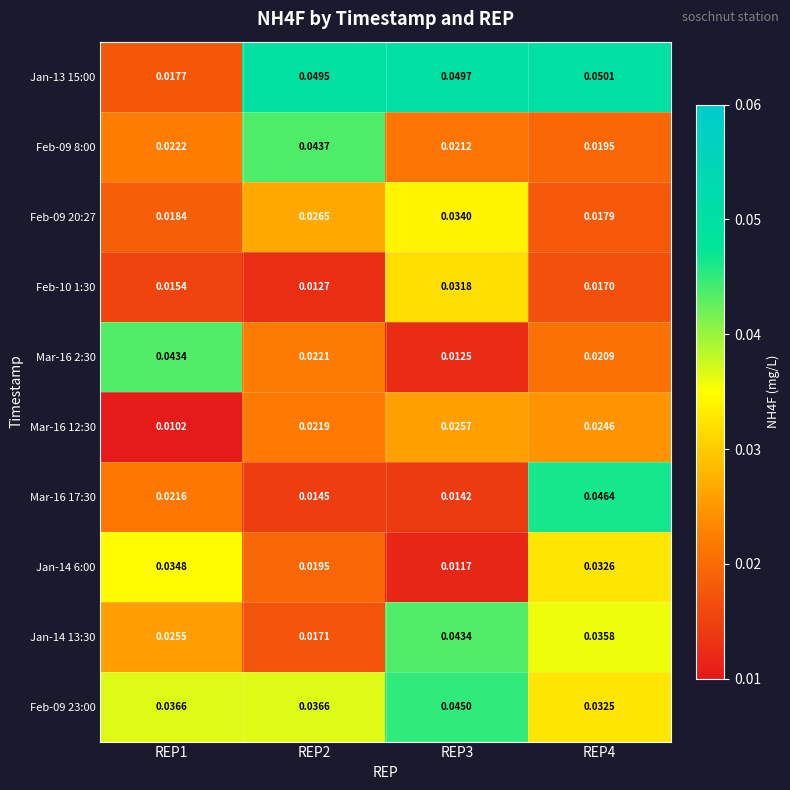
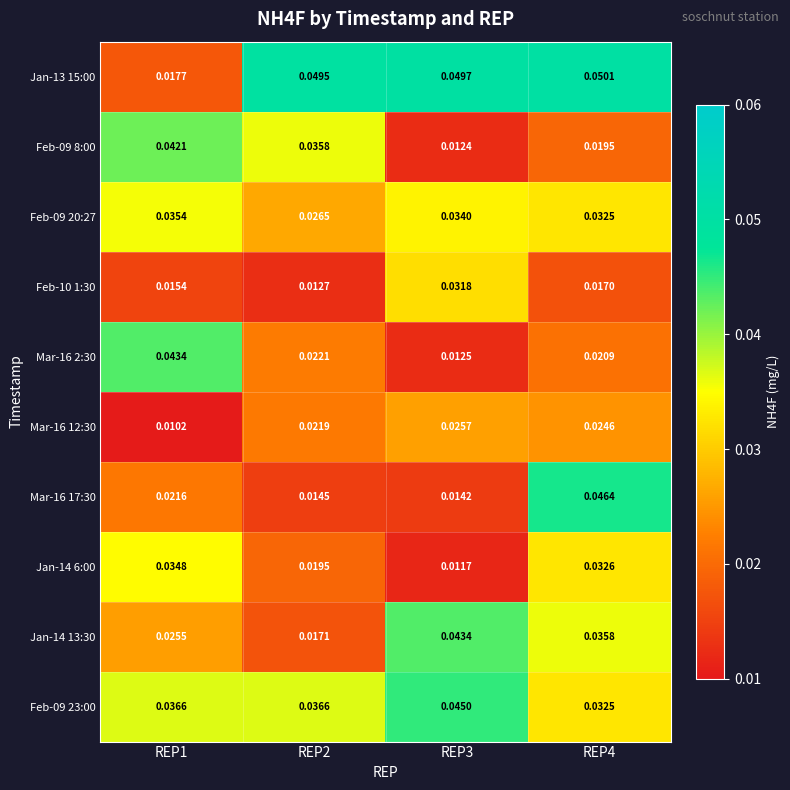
Feb-09 8:00, REP1: 0.0222 -> 0.0421
Feb-09 8:00, REP2: 0.0437 -> 0.0358
Feb-09 8:00, REP3: 0.0212 -> 0.0124
Feb-09 20:27, REP1: 0.0184 -> 0.0354
Feb-09 20:27, REP4: 0.0179 -> 0.0325
